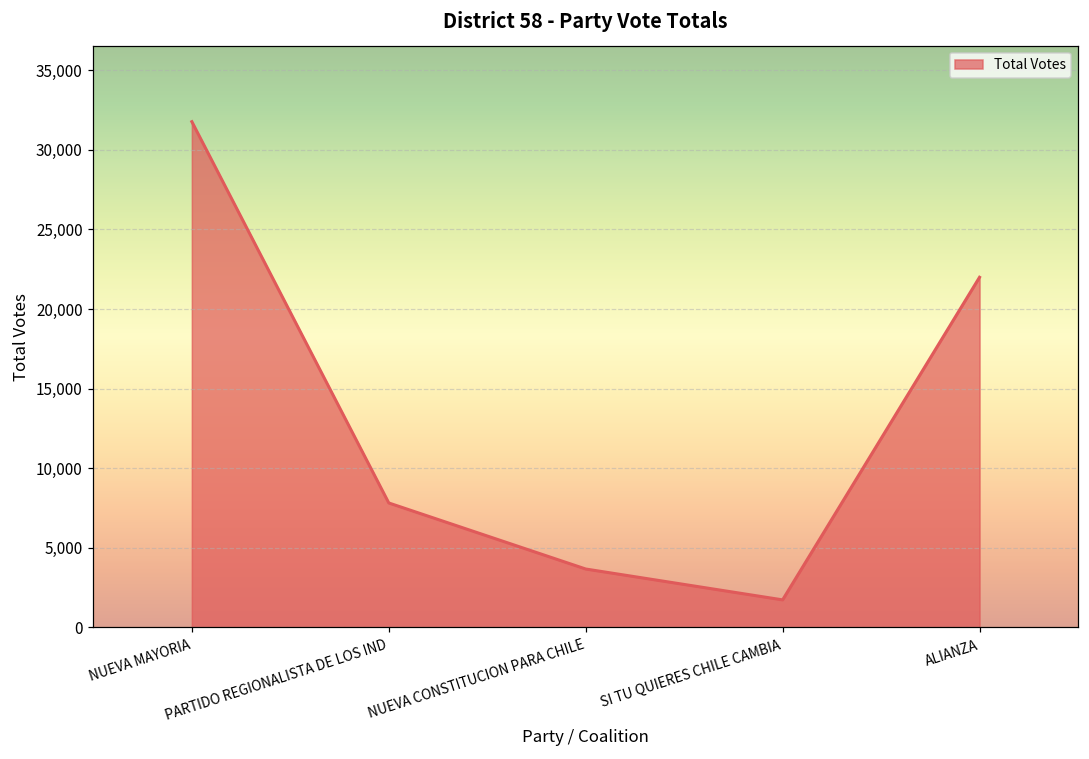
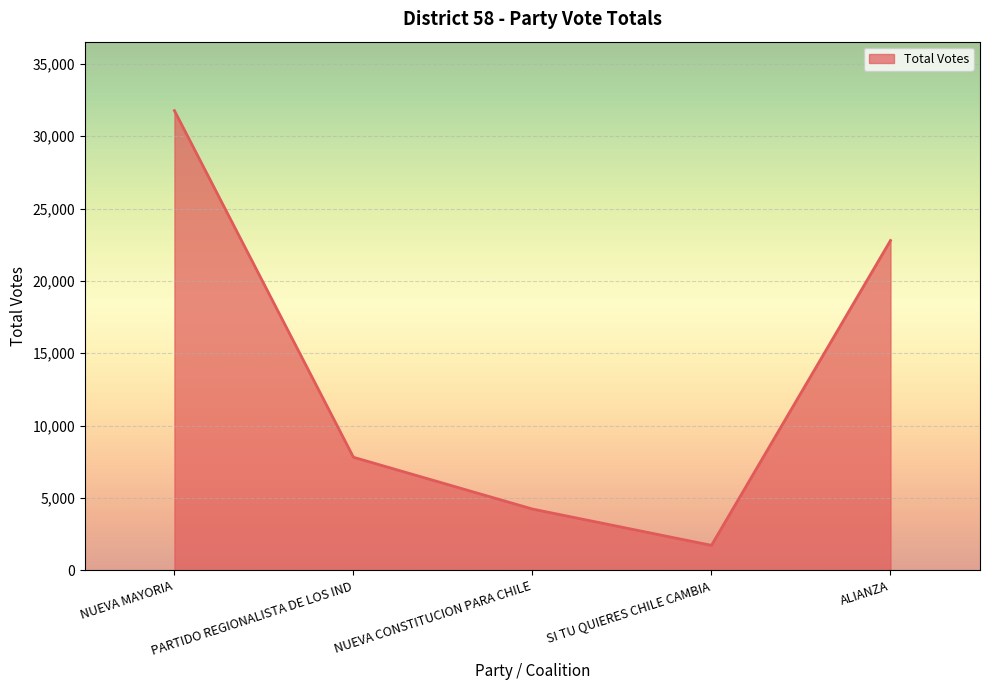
NUEVA CONSTITUCION PARA CHILE: 3,700 -> 4,200
ALIANZA: 22,000 -> 22,800
